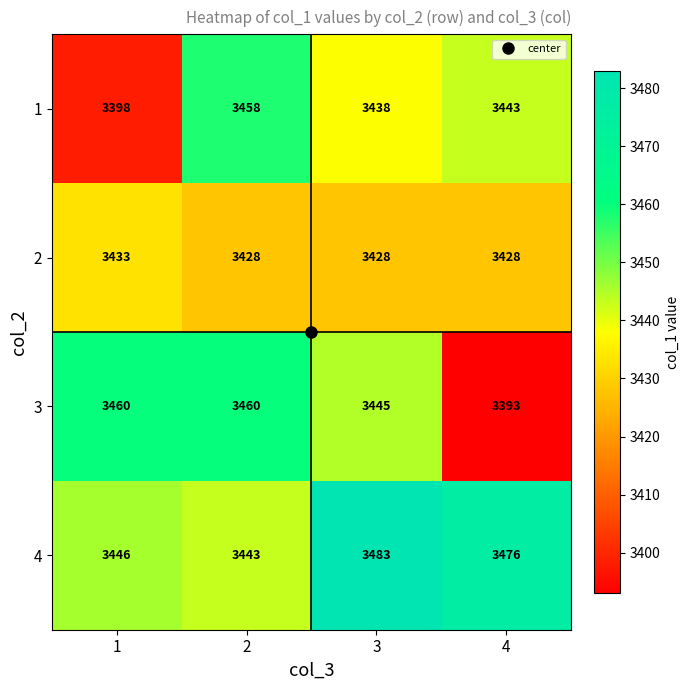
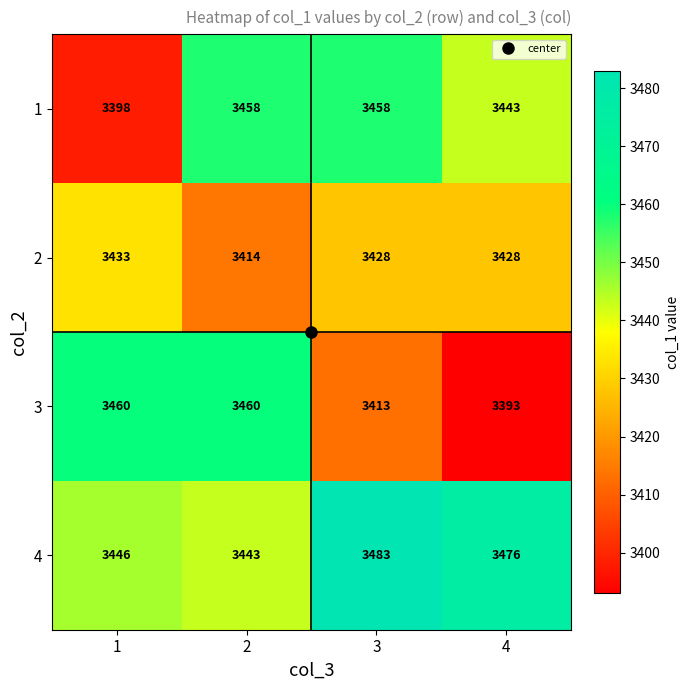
1, 3: 3438 -> 3458
2, 2: 3428 -> 3414
3, 3: 3445 -> 3413
